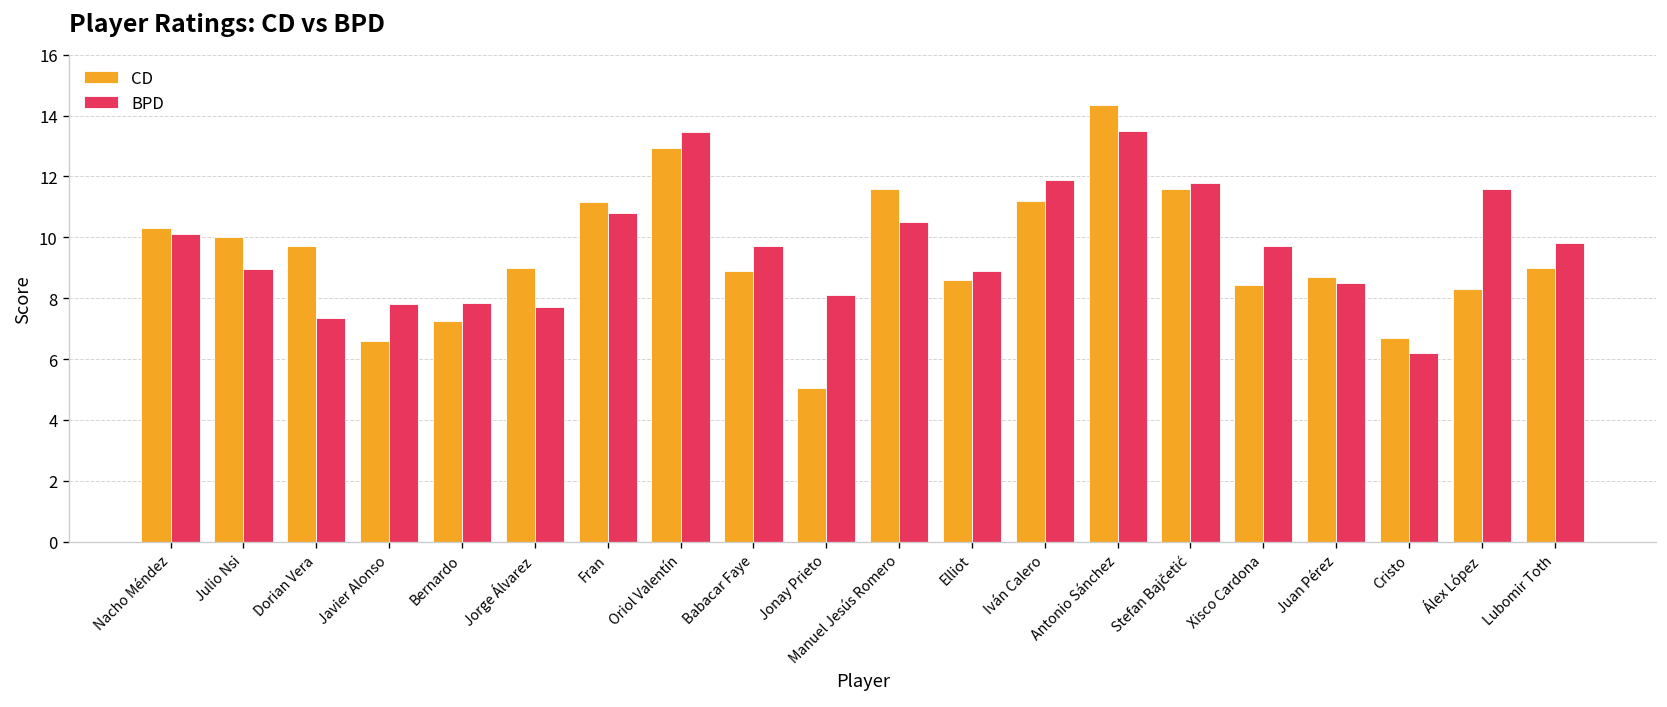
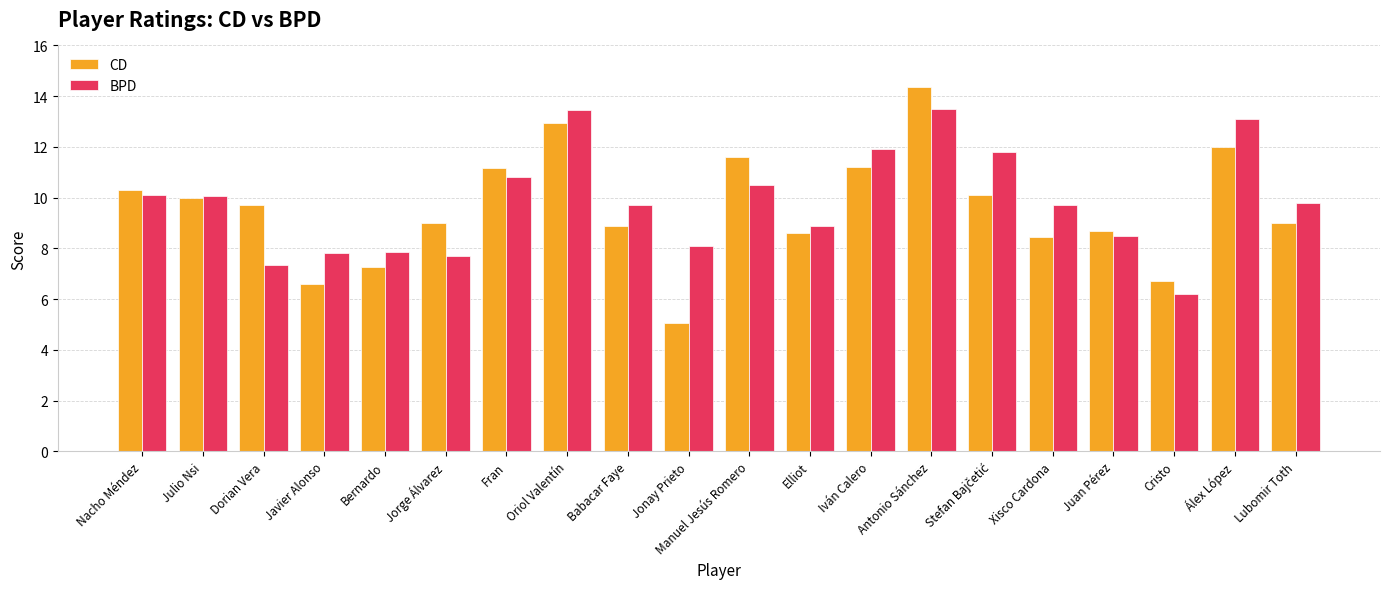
BPD, Julio Nsi: 9.0 -> 10.1
CD, Stefan Bajčetić: 11.6 -> 10.1
CD, Álex López: 8.3 -> 12.0
BPD, Álex López: 11.6 -> 13.1
